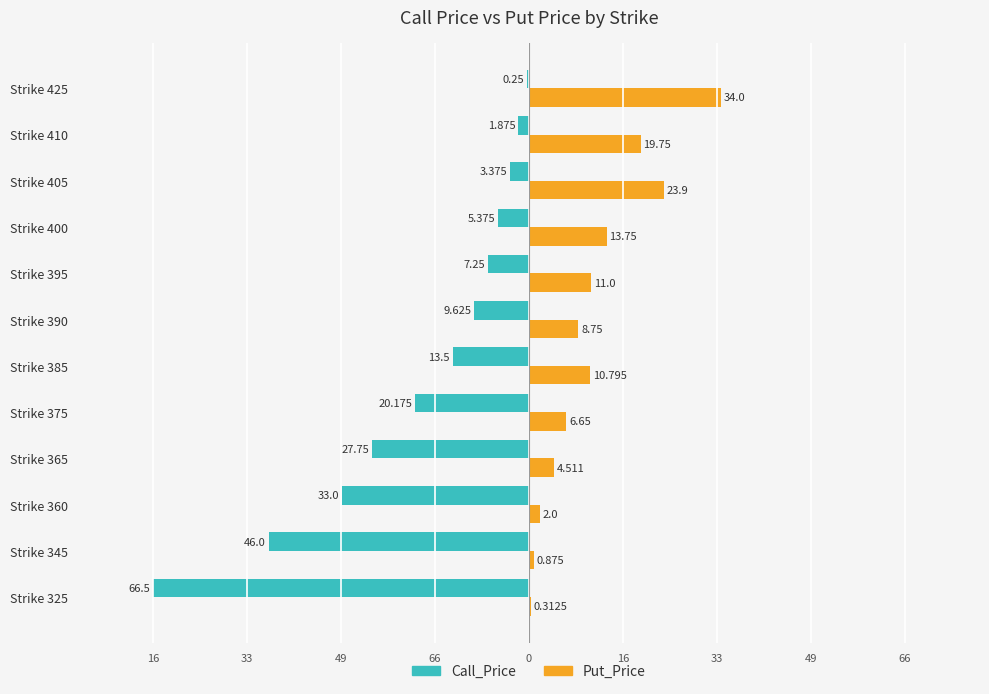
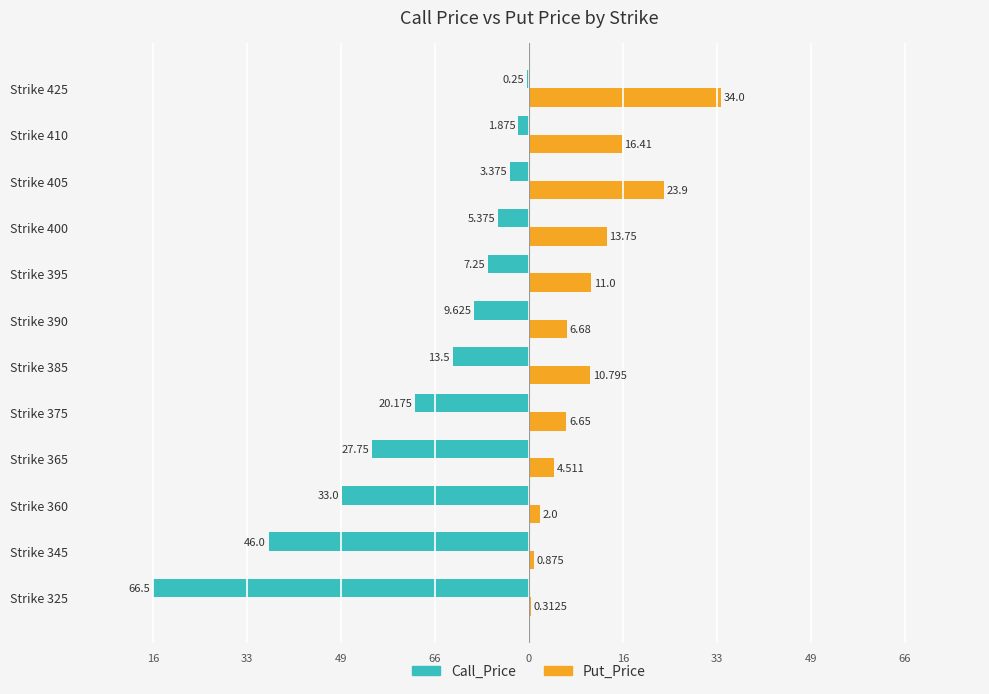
Put_Price, Strike 410: 19.75 -> 16.41
Put_Price, Strike 390: 8.75 -> 6.68
